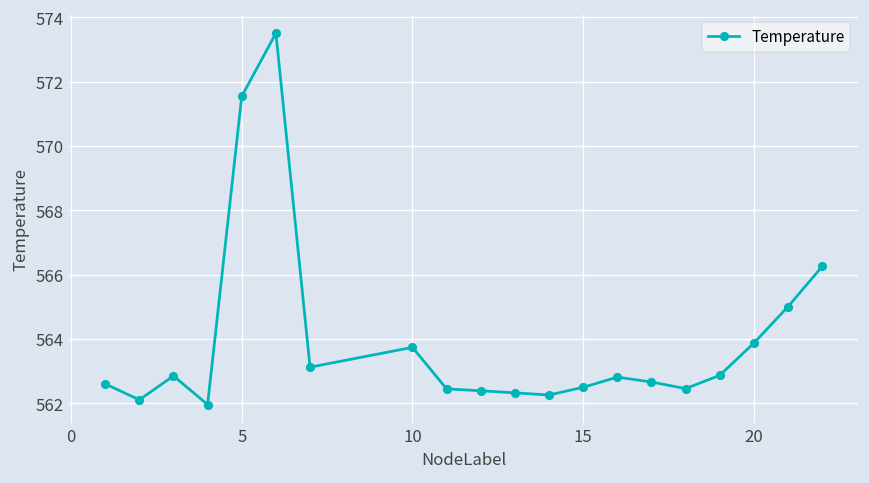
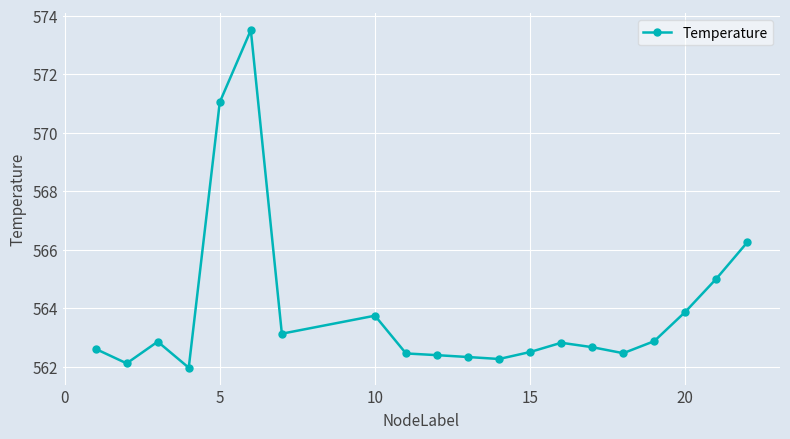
5: 571.5 -> 571.0
